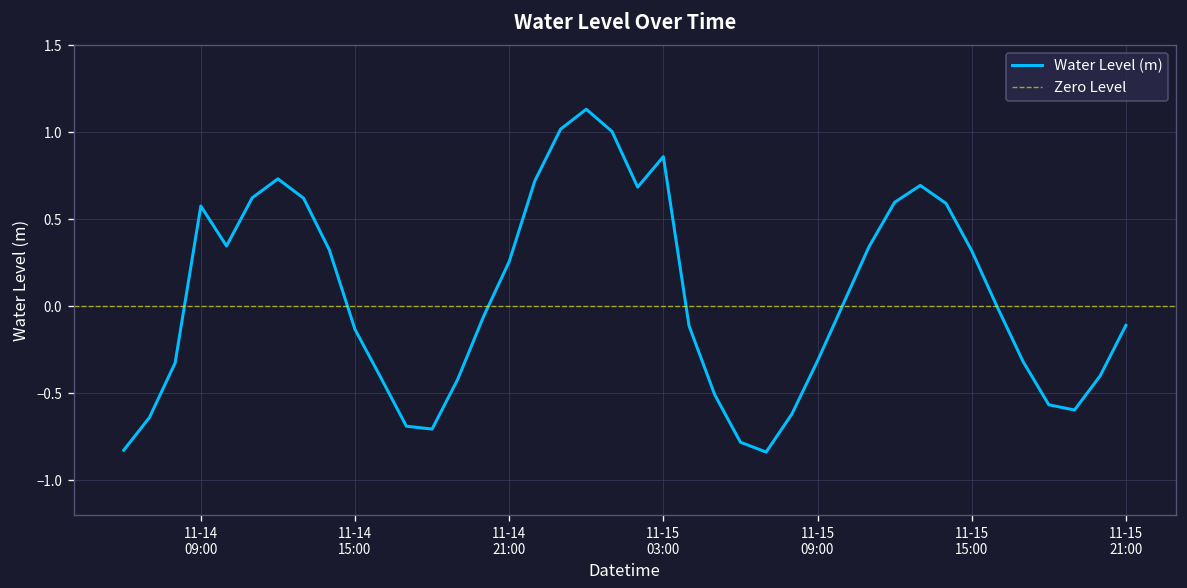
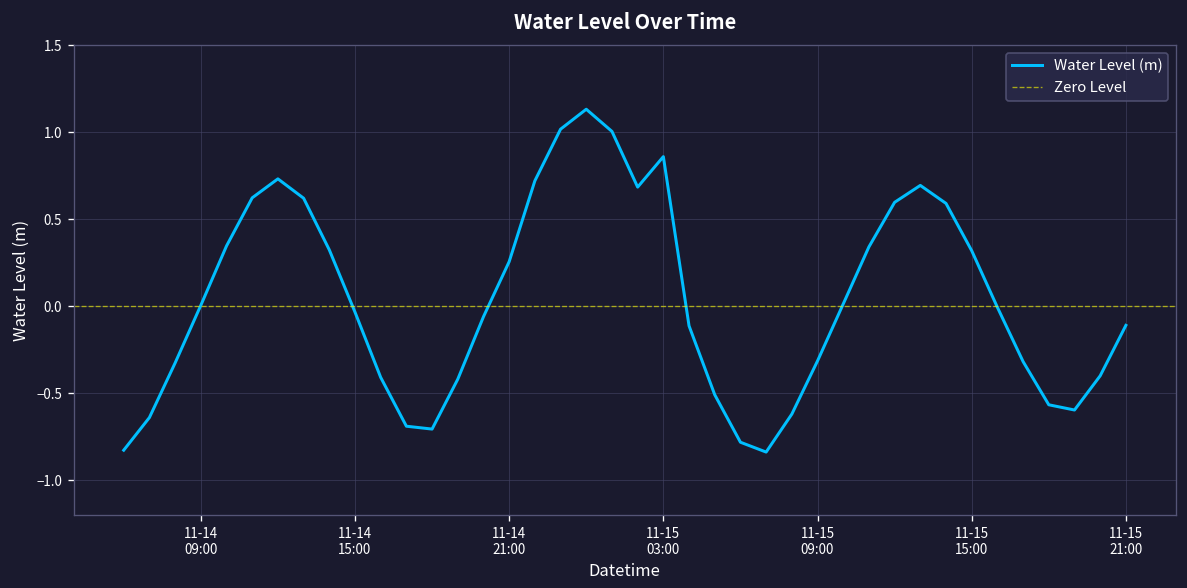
11-14 09:00: 0.58 -> 0.01
11-14 15:00: -0.13 -> -0.03
